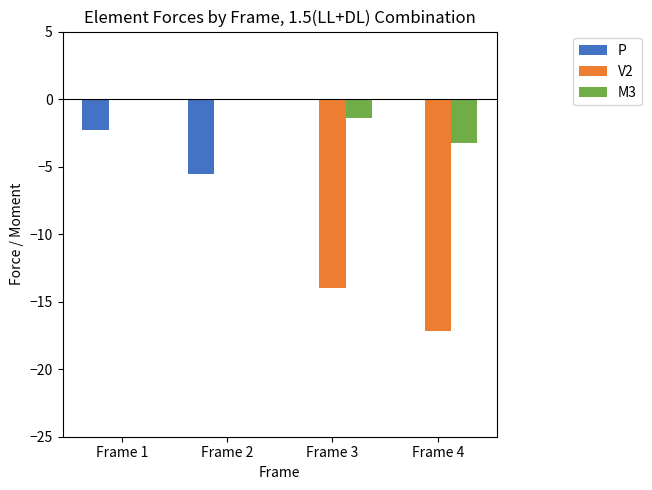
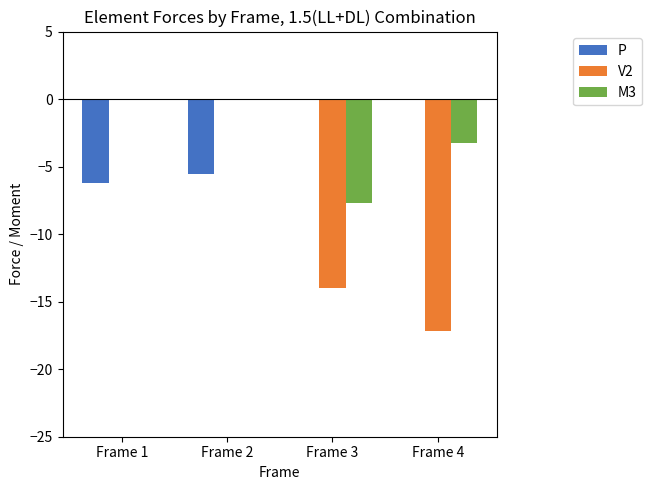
P, Frame 1: -2.3 -> -6.2
M3, Frame 3: -1.4 -> -7.7
